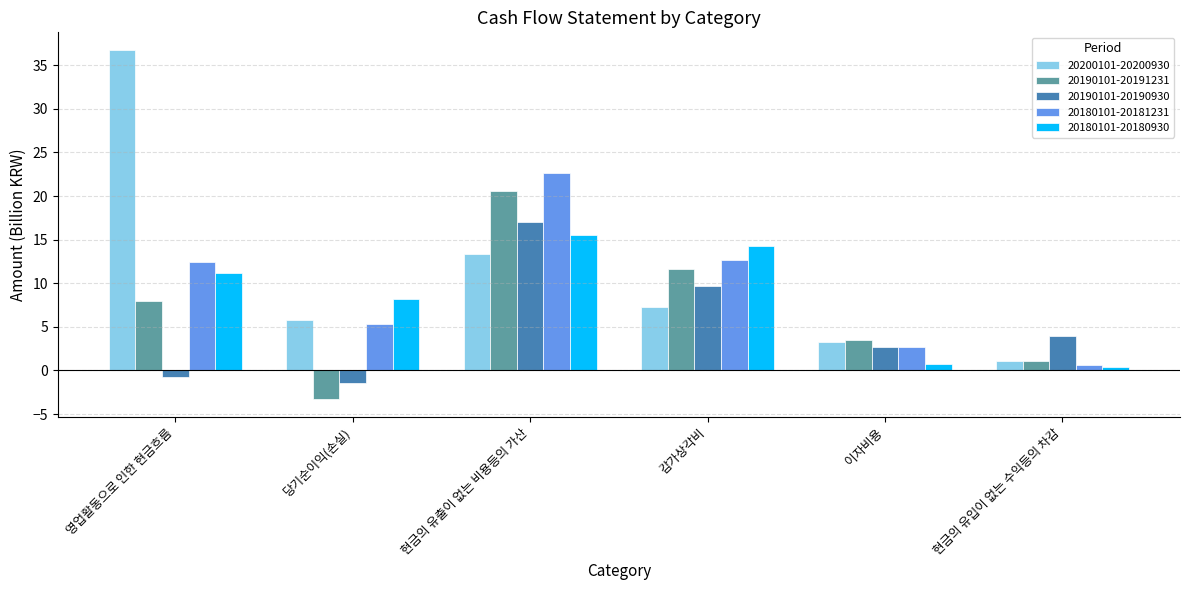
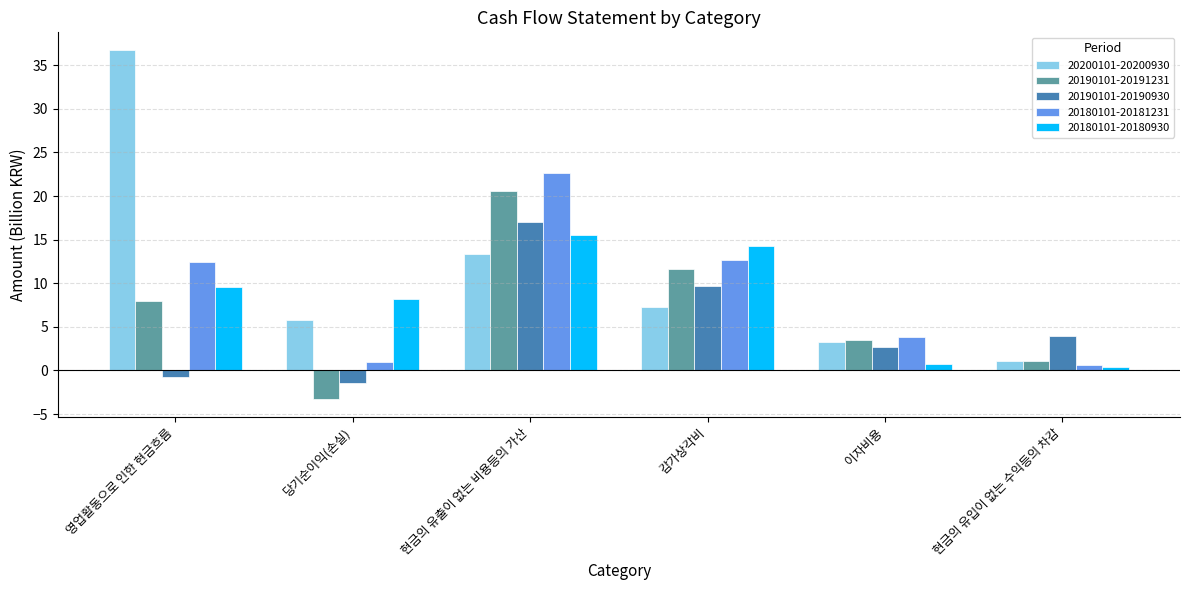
20180101-20180930, 영업활동으로 인한 현금흐름: 11 -> 10
20180101-20181231, 당기순이익(손실): 5 -> 1
20180101-20181231, 이자비용: 3 -> 4
